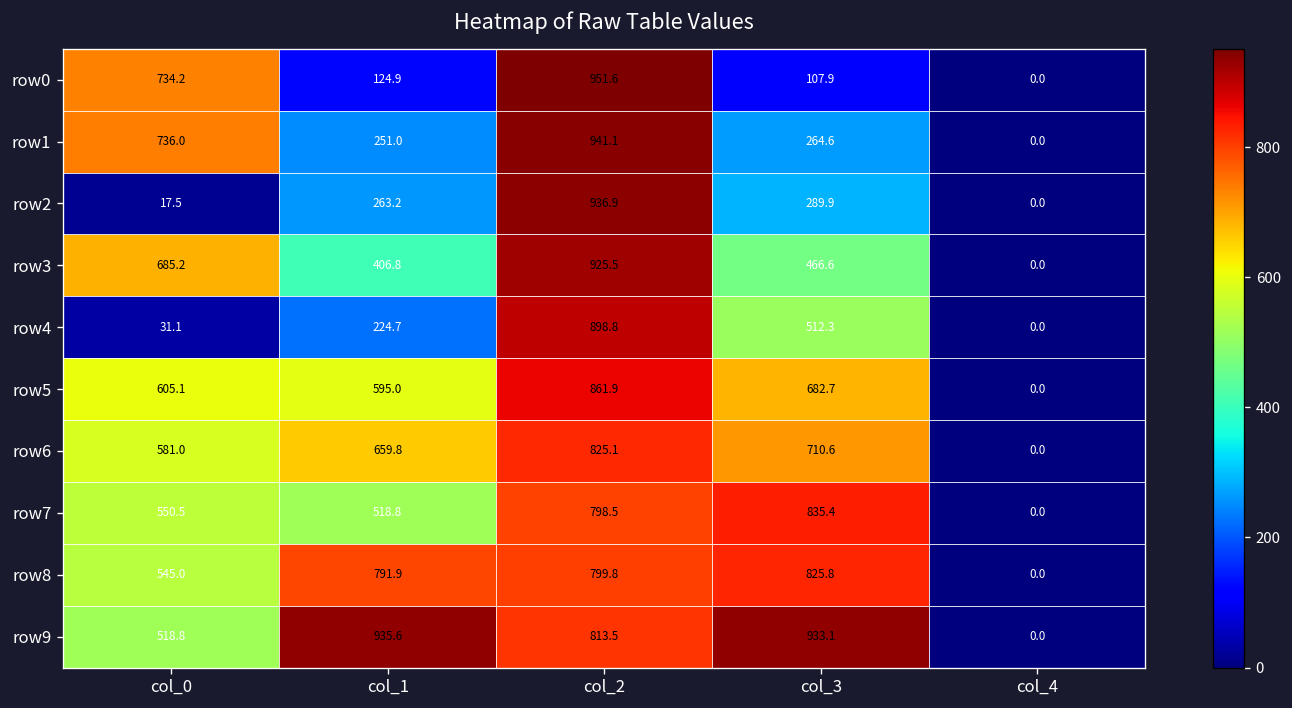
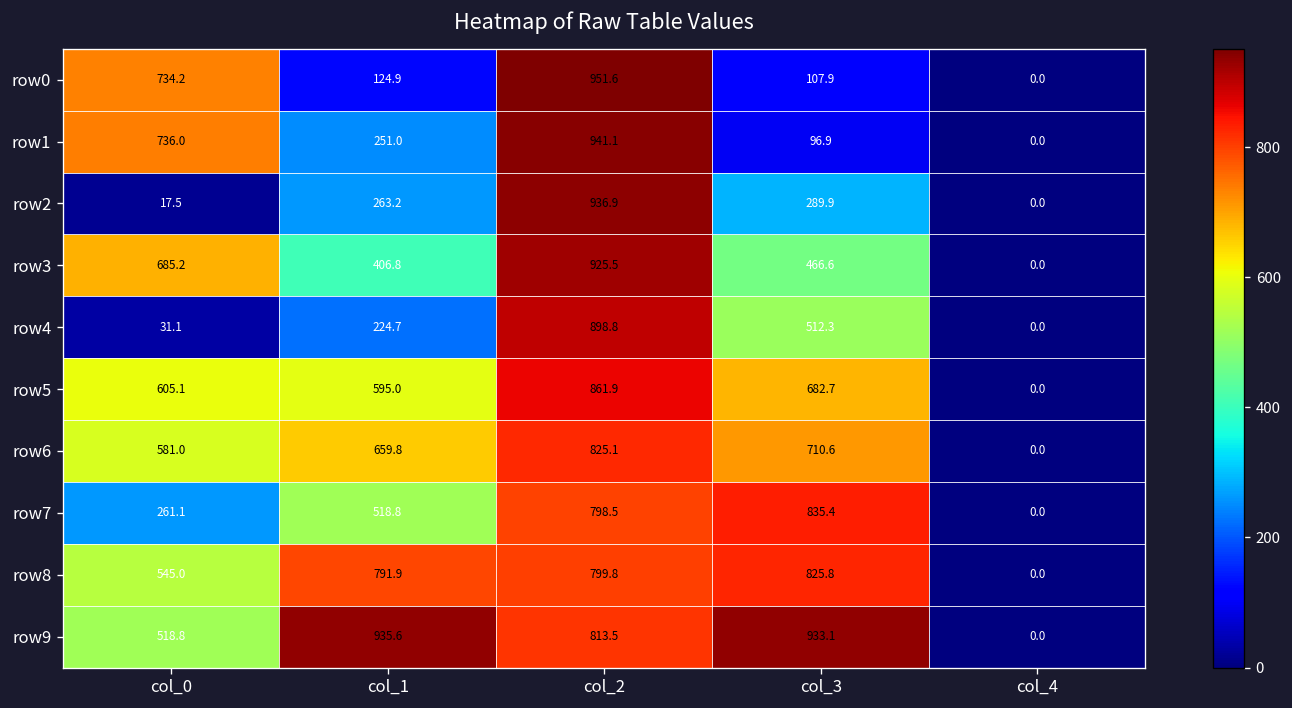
row1, col_3: 264.6 -> 96.9
row7, col_0: 550.5 -> 261.1
